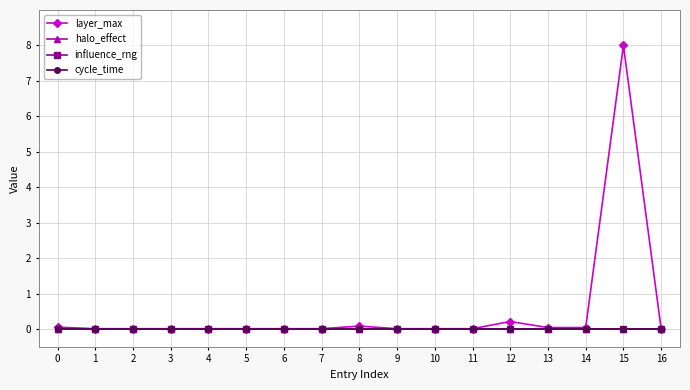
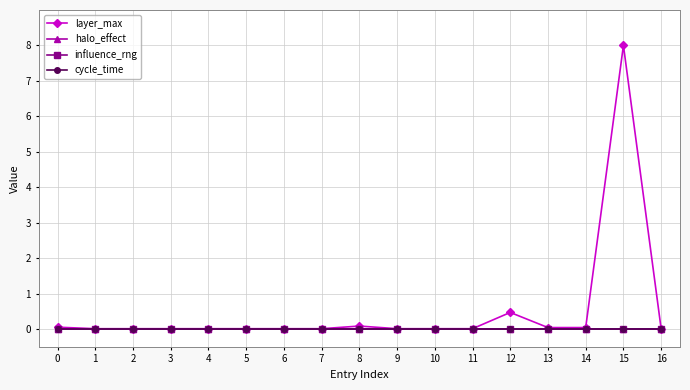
layer_max, 12: 0.2 -> 0.5
